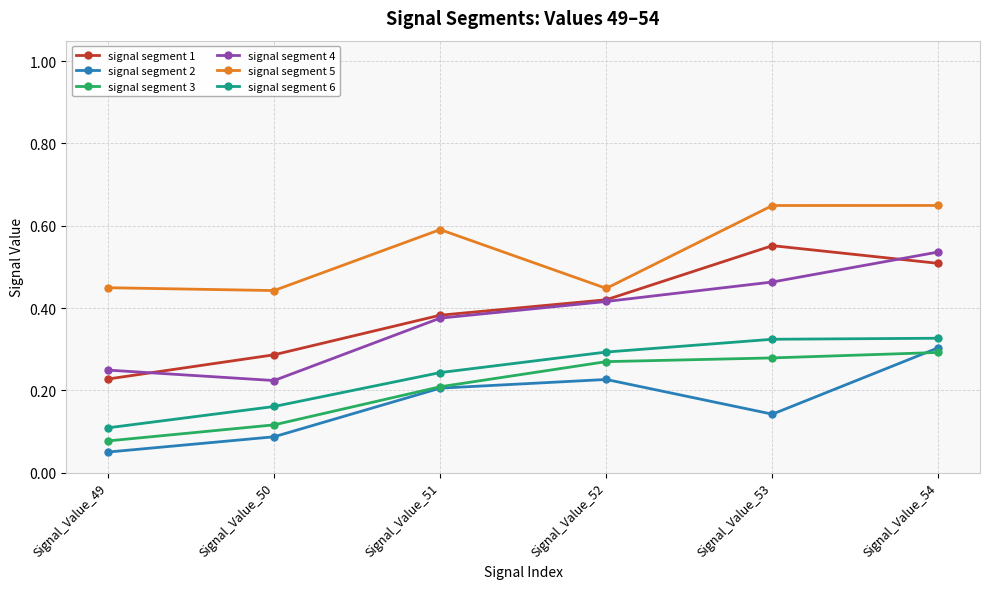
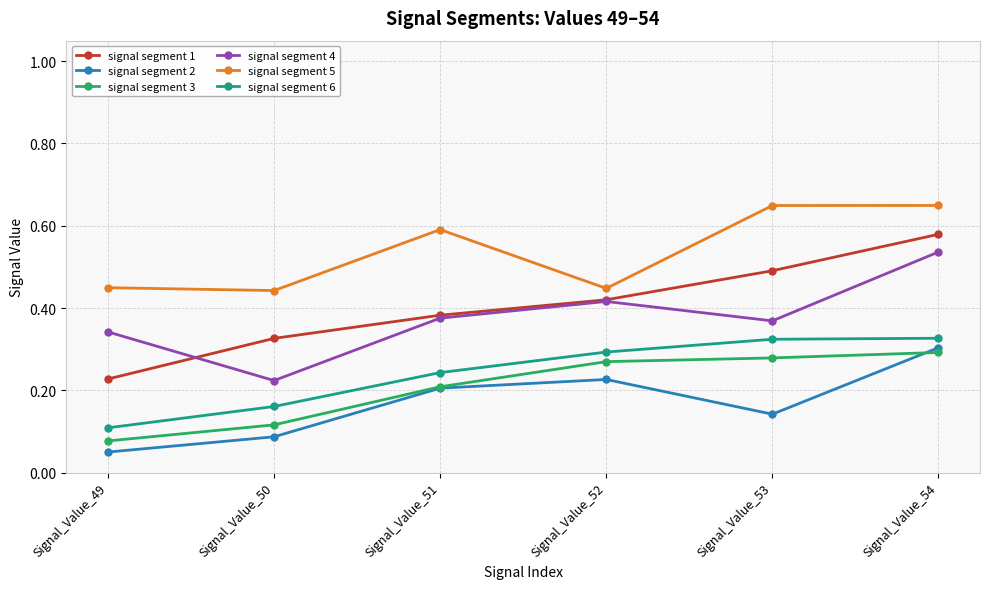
signal segment 4, Signal_Value_49: 0.25 -> 0.34
signal segment 1, Signal_Value_50: 0.29 -> 0.33
signal segment 1, Signal_Value_53: 0.55 -> 0.49
signal segment 4, Signal_Value_53: 0.46 -> 0.37
signal segment 1, Signal_Value_54: 0.51 -> 0.58
